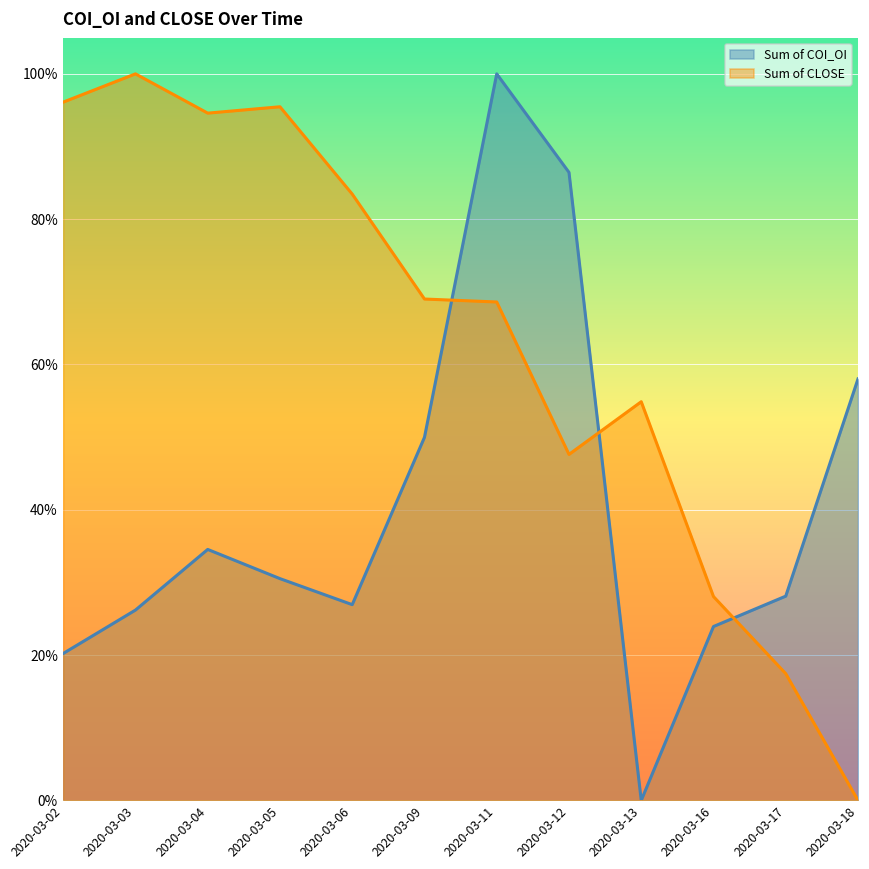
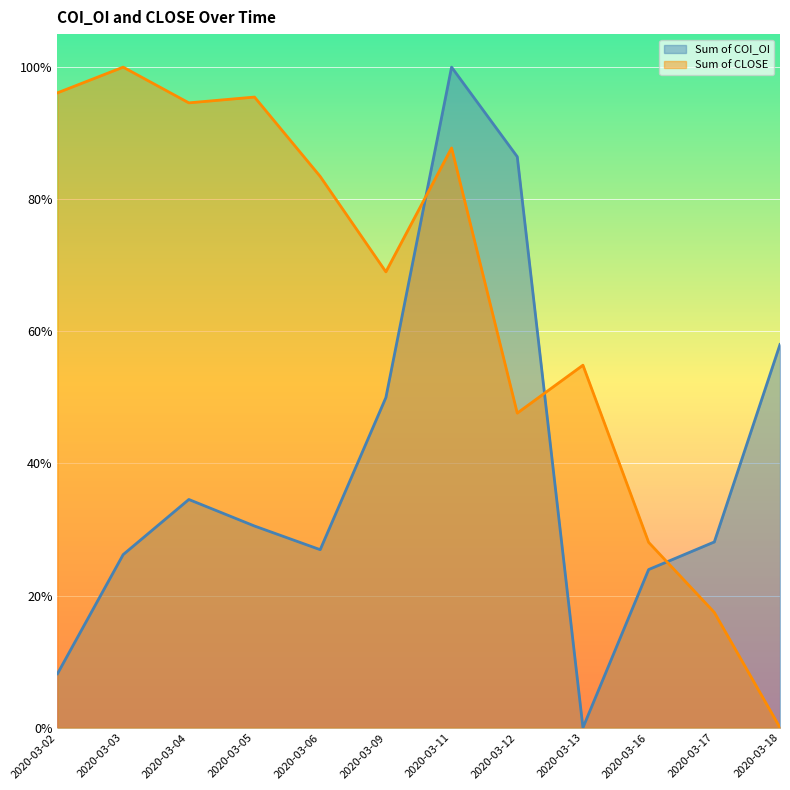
Sum of COI_OI, 2020-03-02: 20% -> 8%
Sum of CLOSE, 2020-03-11: 69% -> 88%
